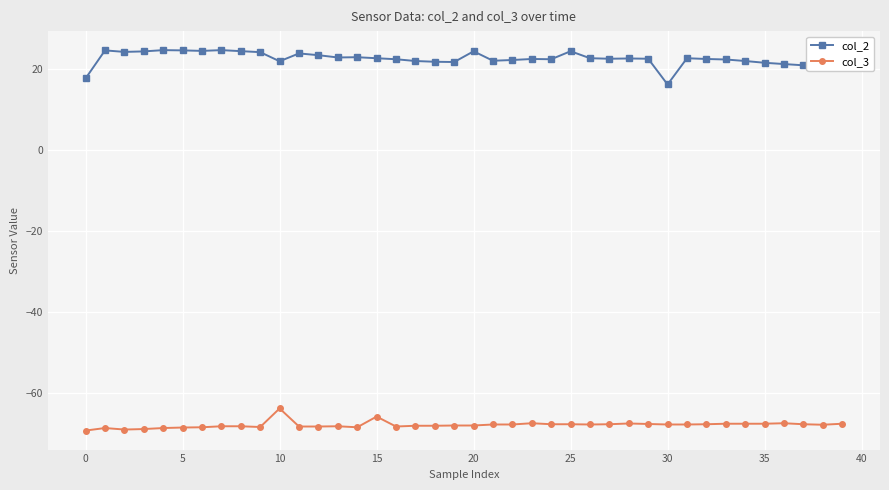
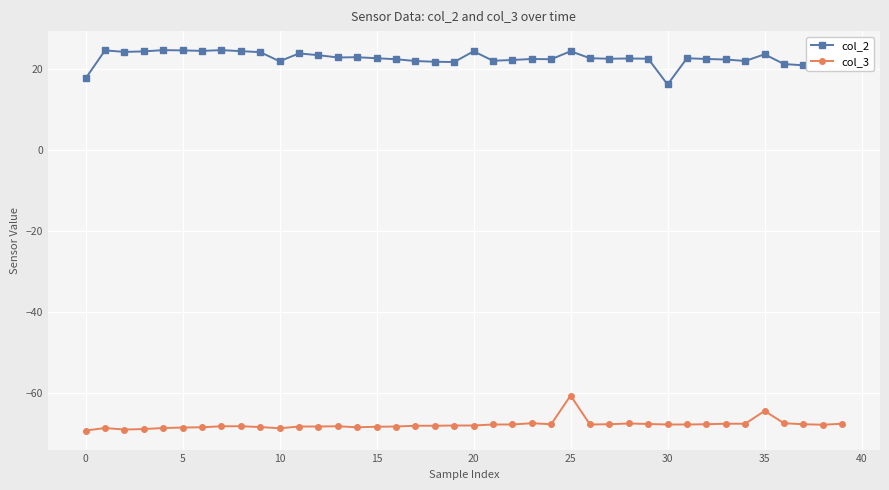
col_3, 10: -64 -> -69
col_3, 15: -66 -> -68
col_3, 25: -68 -> -61
col_2, 35: 22 -> 24
col_3, 35: -68 -> -65
